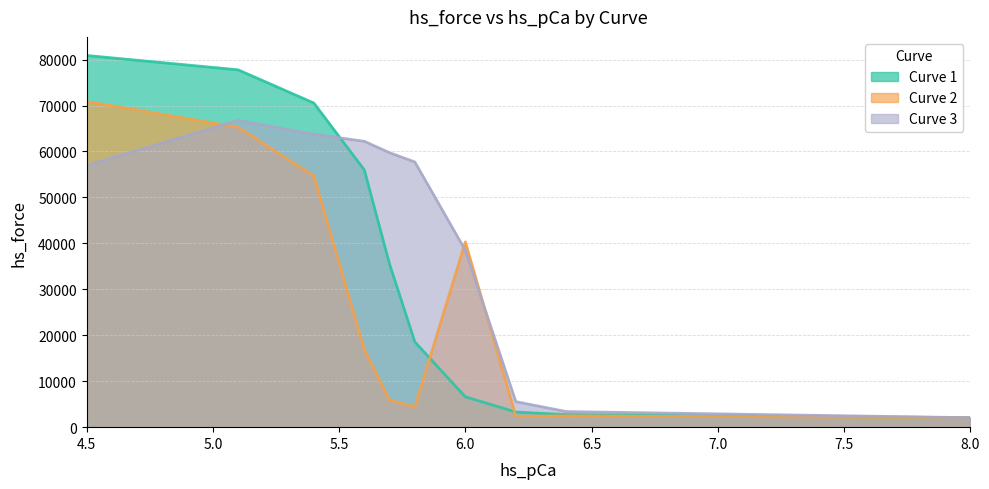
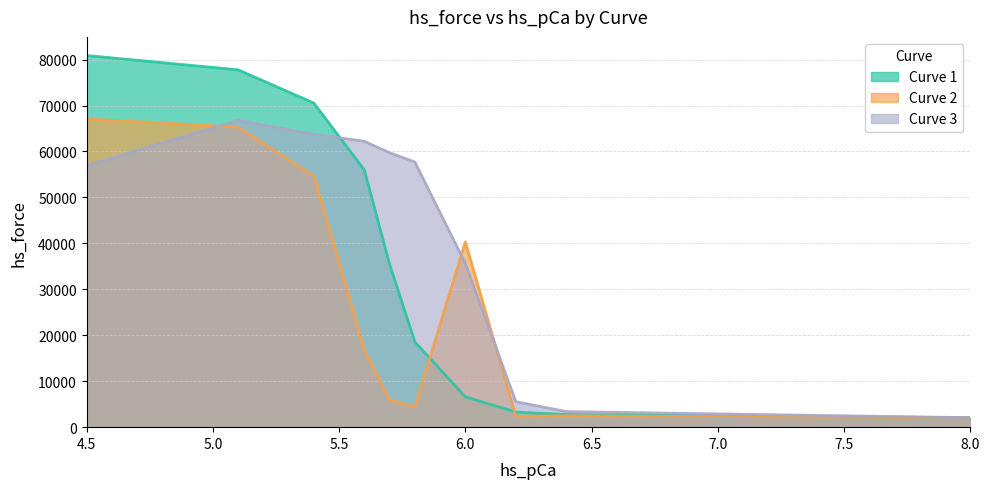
Curve 2, 4.5: 71000 -> 67000
Curve 3, 6.0: 38000 -> 36000
